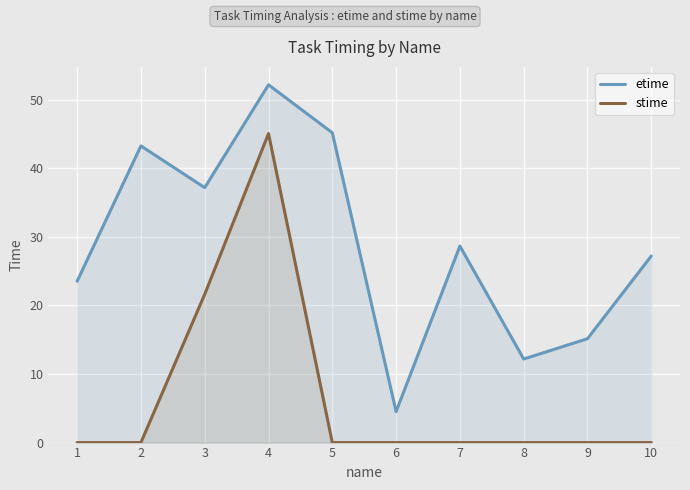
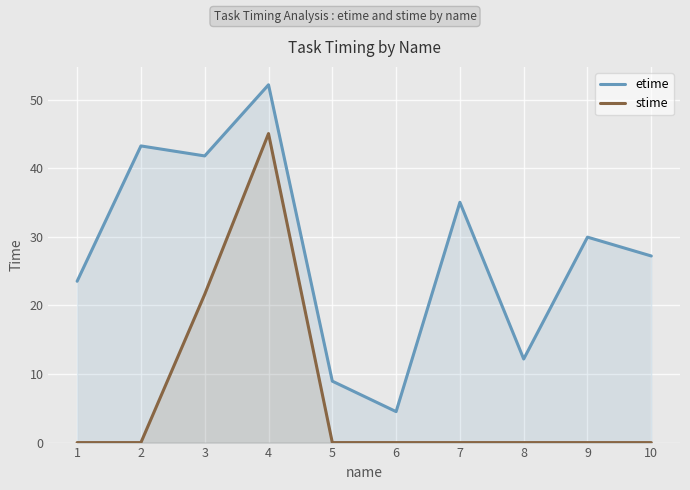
etime, 3: 37 -> 42
etime, 5: 45 -> 9
etime, 7: 29 -> 35
etime, 9: 15 -> 30
